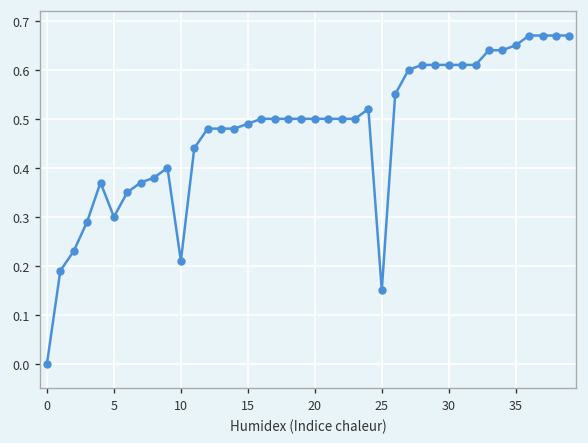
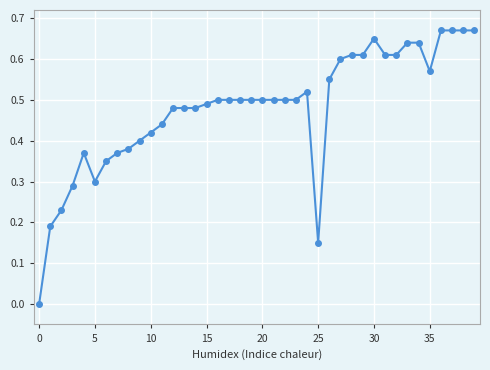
10: 0.21 -> 0.42
30: 0.61 -> 0.65
35: 0.65 -> 0.57
